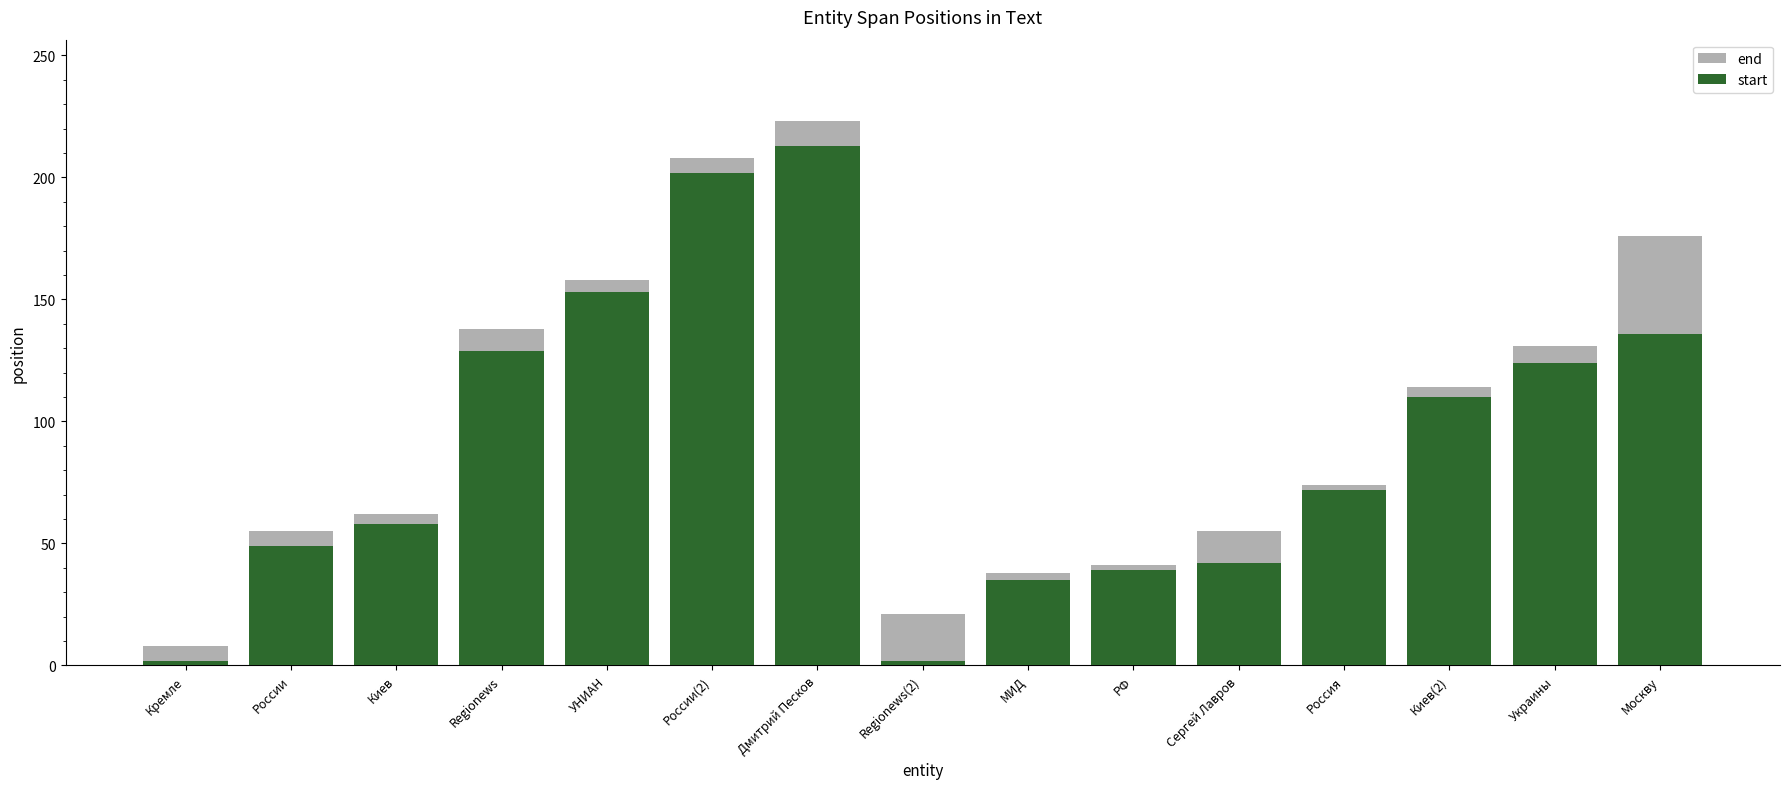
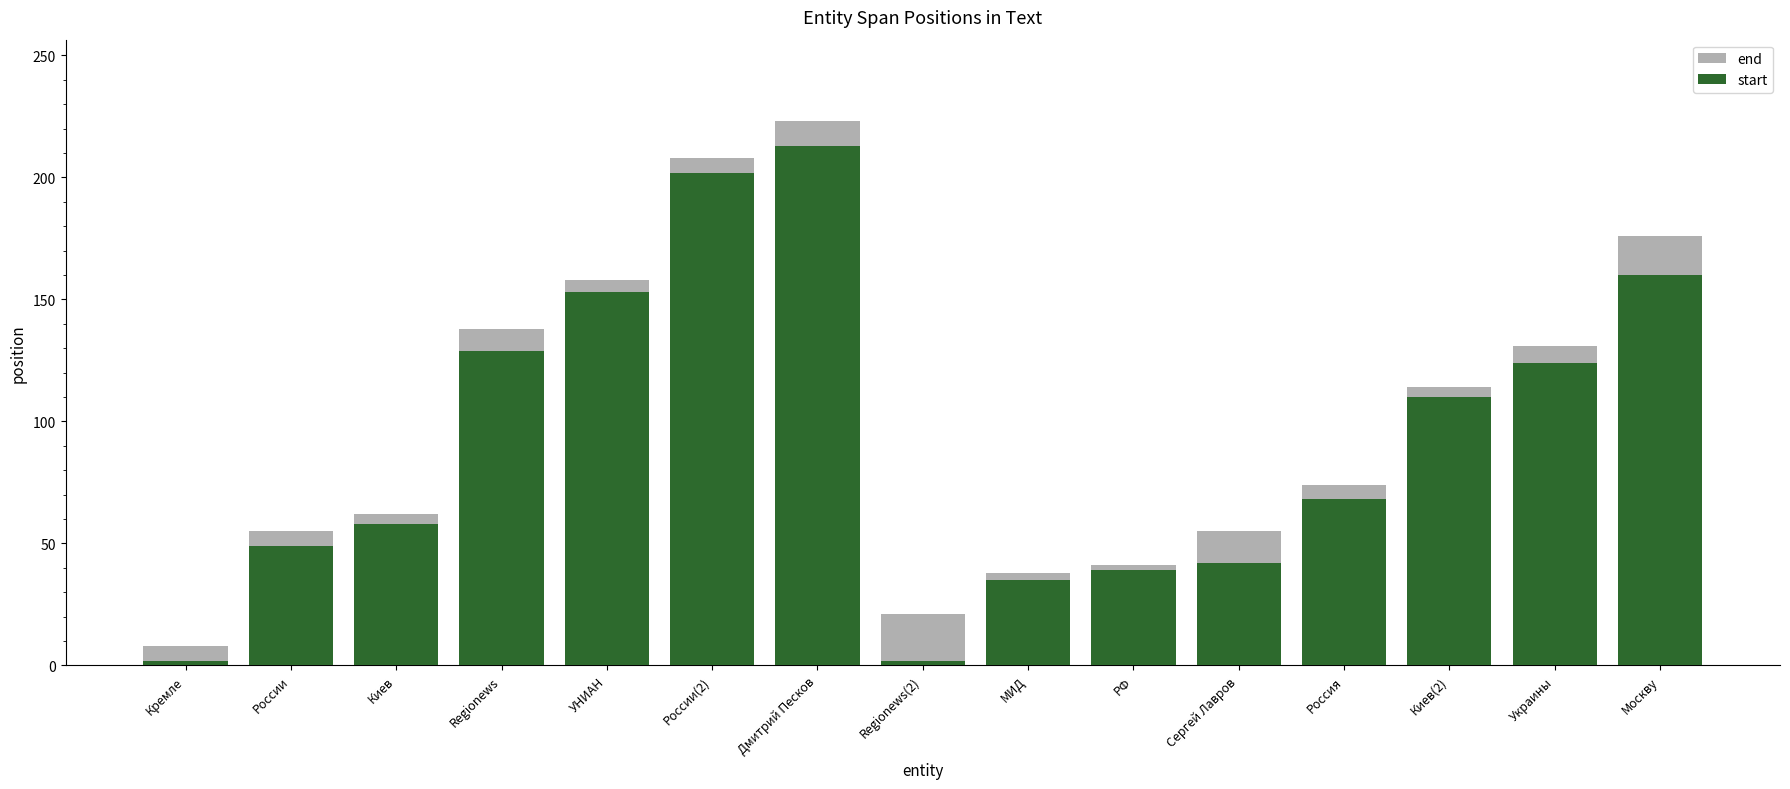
start, Россия: 72 -> 68
start, Москву: 136 -> 160
